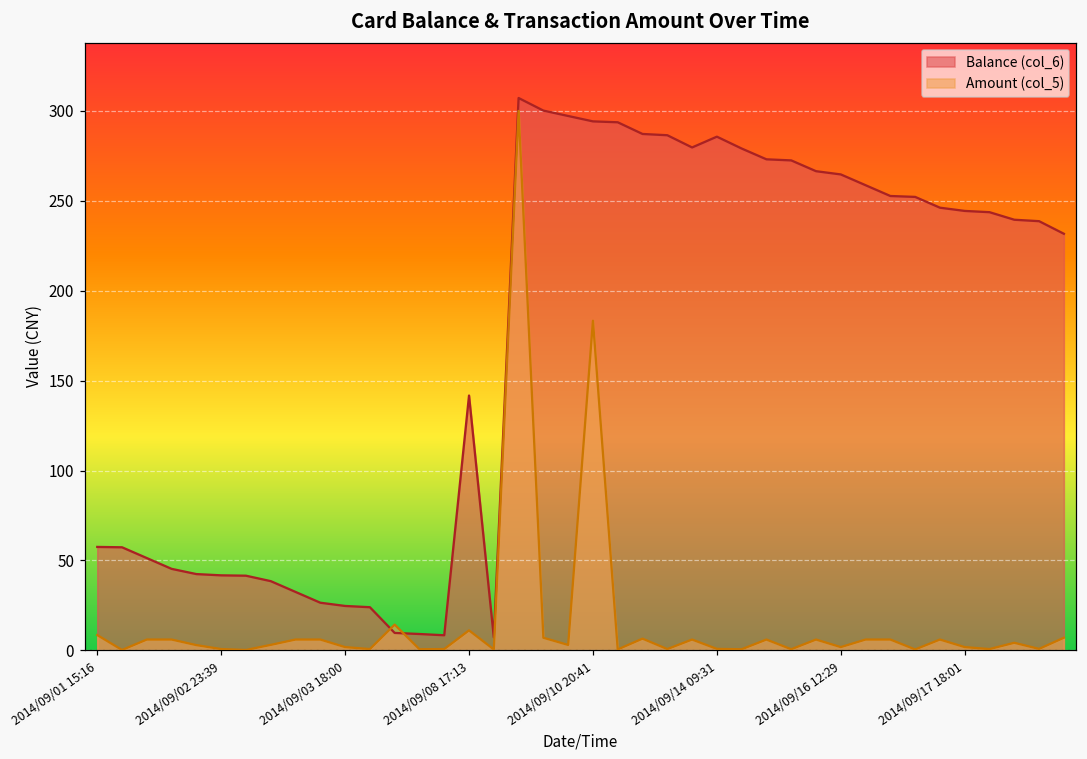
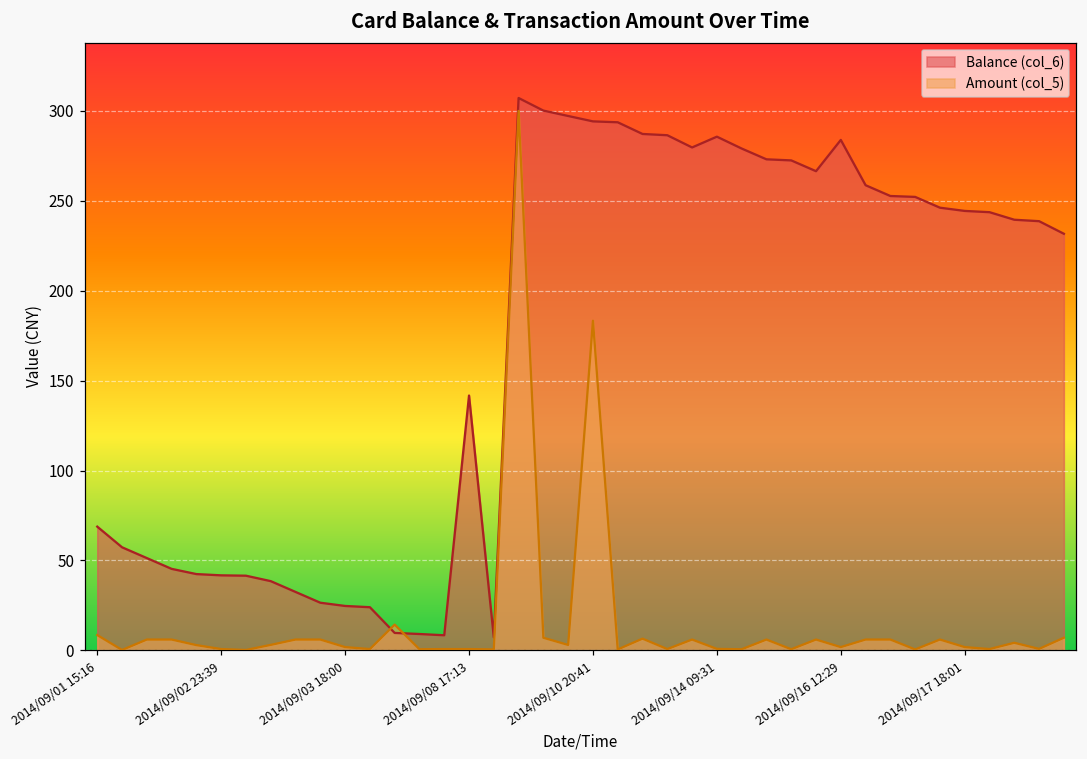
Balance (col_6), 2014/09/01 15:16: 58 -> 69
Amount (col_5), 2014/09/08 17:13: 11 -> 1
Balance (col_6), 2014/09/16 12:29: 265 -> 284
